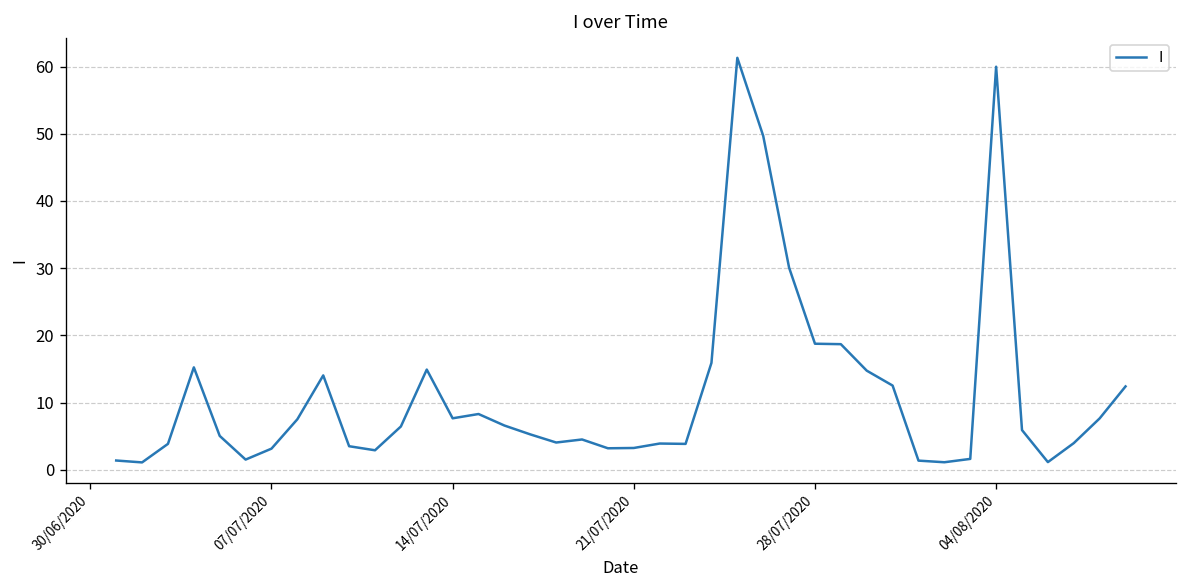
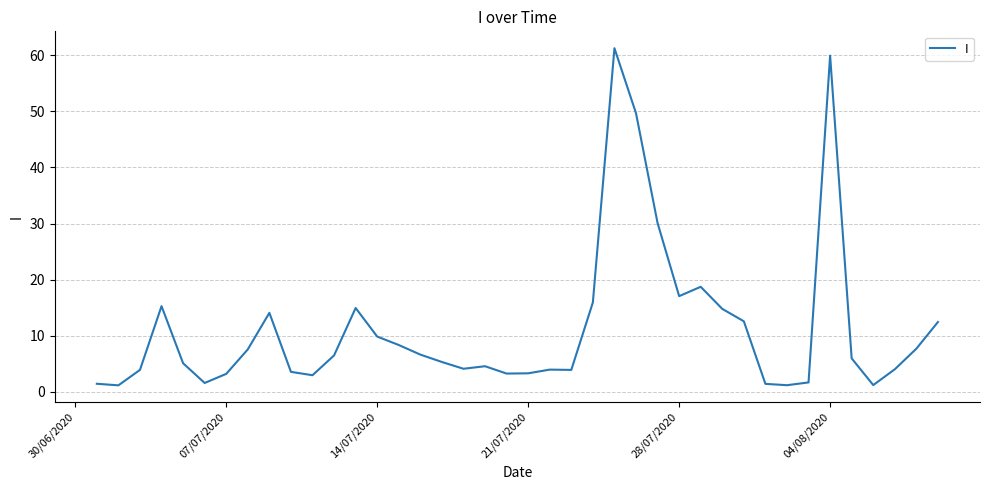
14/07/2020: 8 -> 10
28/07/2020: 19 -> 17
